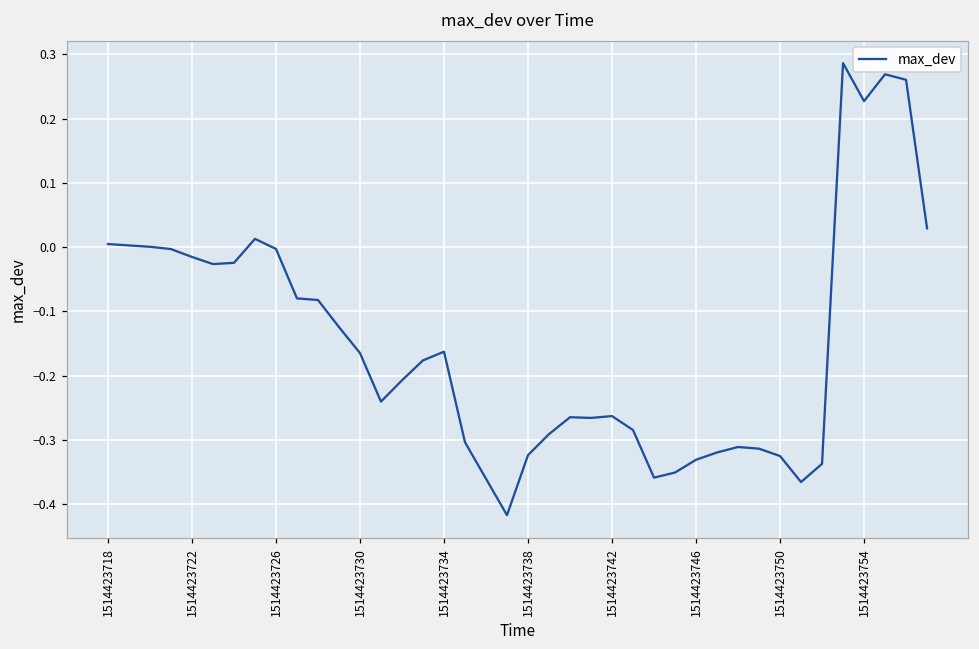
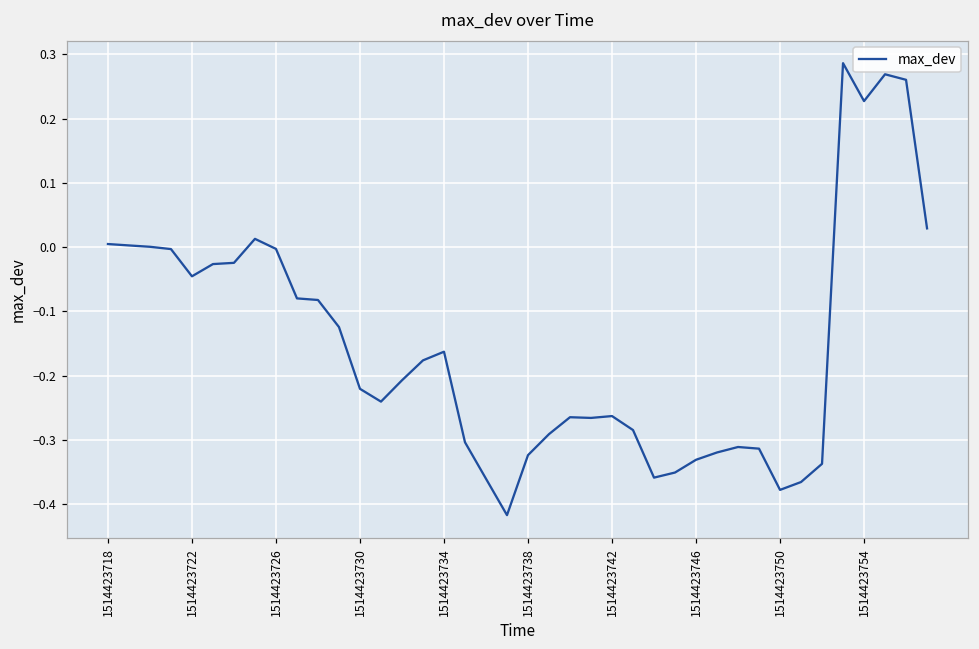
1514423722: -0.02 -> -0.05
1514423730: -0.16 -> -0.22
1514423750: -0.32 -> -0.38
